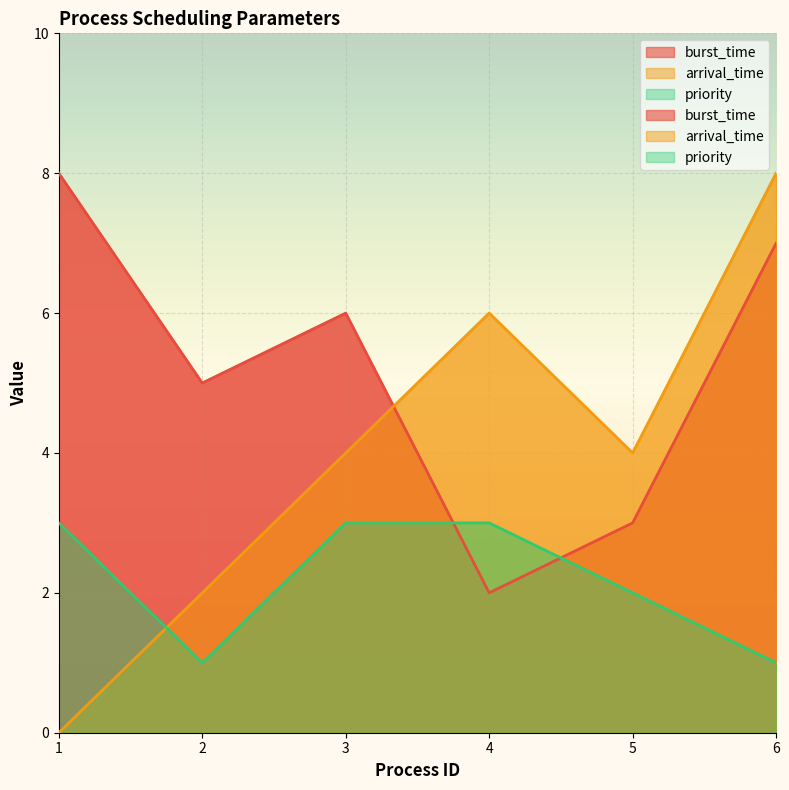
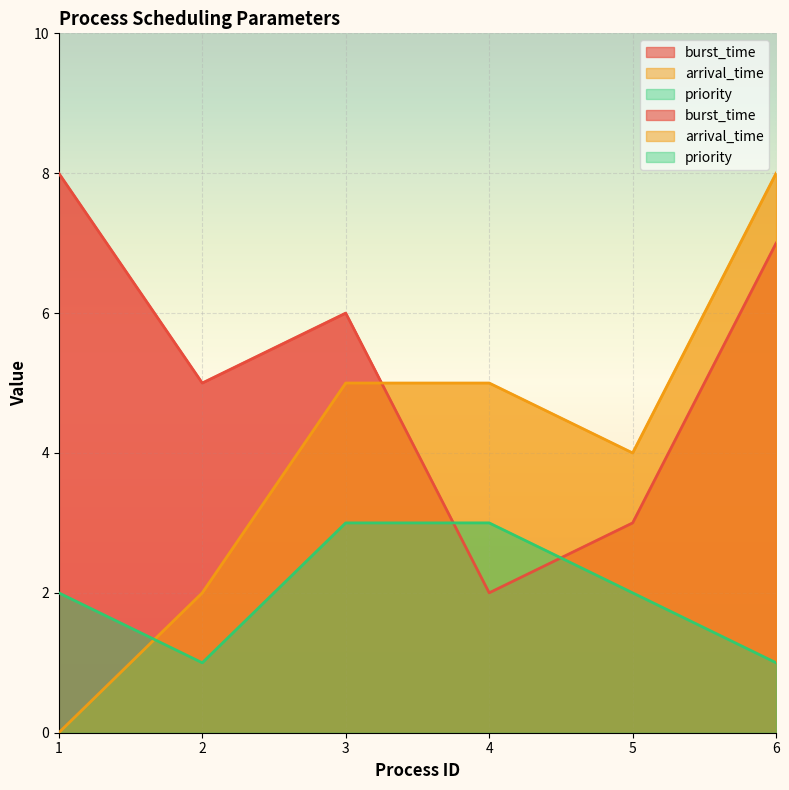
priority, 1: 3 -> 2
arrival_time, 3: 4 -> 5
arrival_time, 4: 6 -> 5
